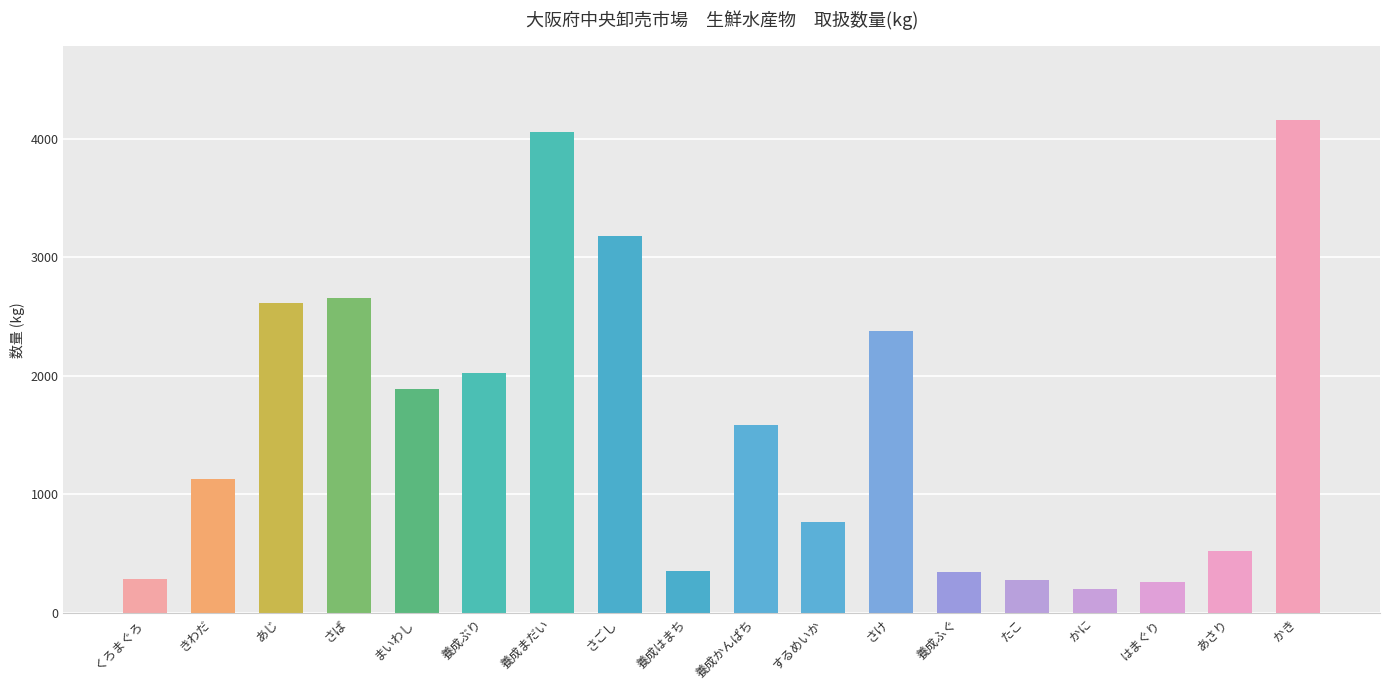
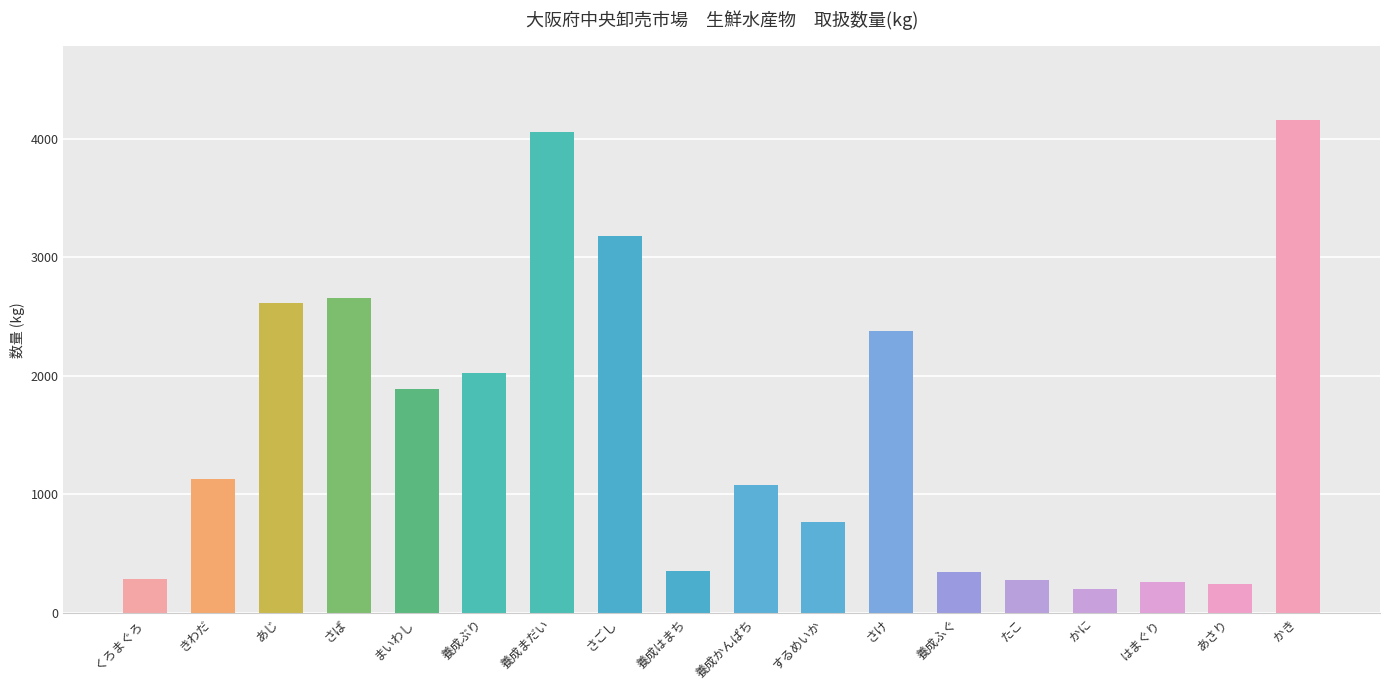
養成かんぱち: 1580 -> 1080
あさり: 520 -> 240
